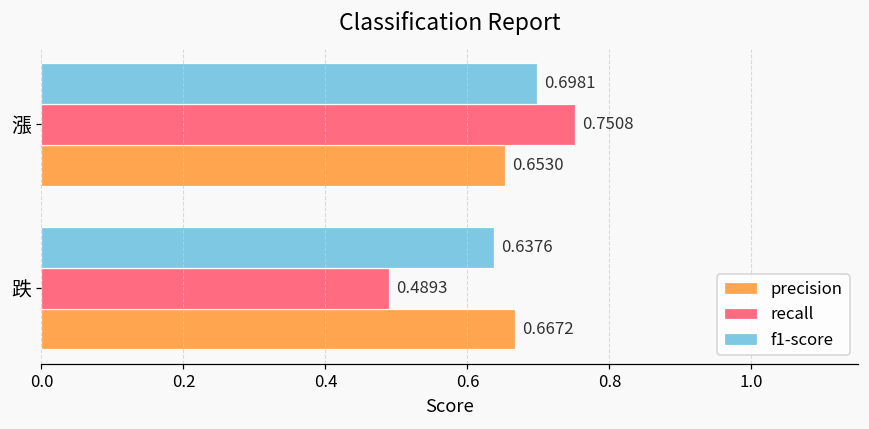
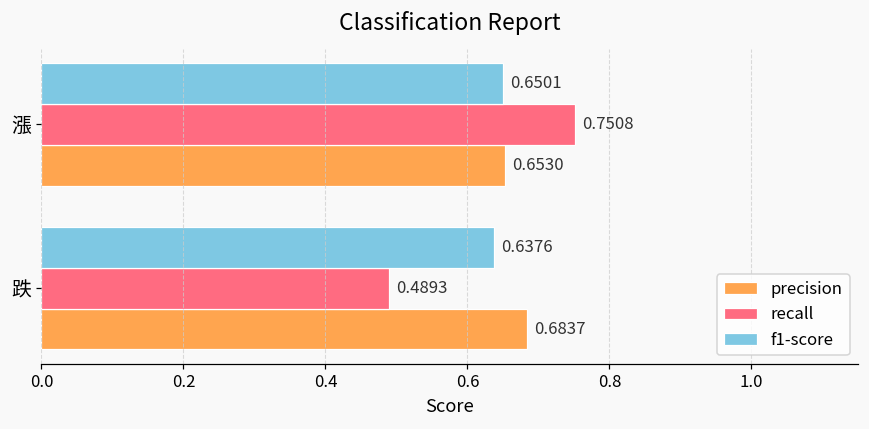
f1-score, 漲: 0.6981 -> 0.6501
precision, 跌: 0.6672 -> 0.6837
